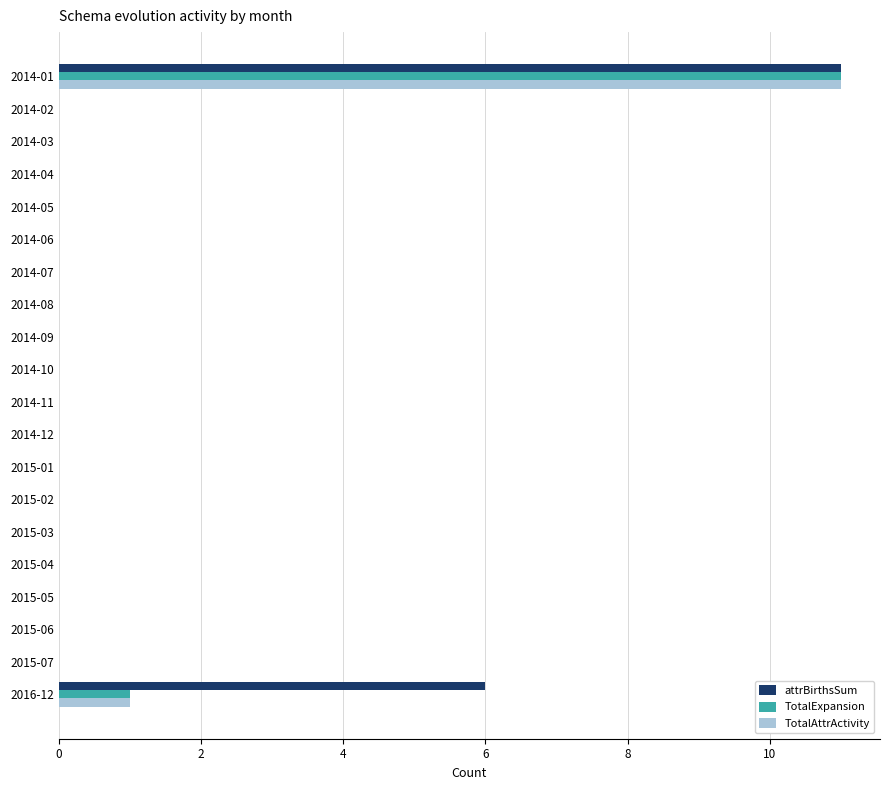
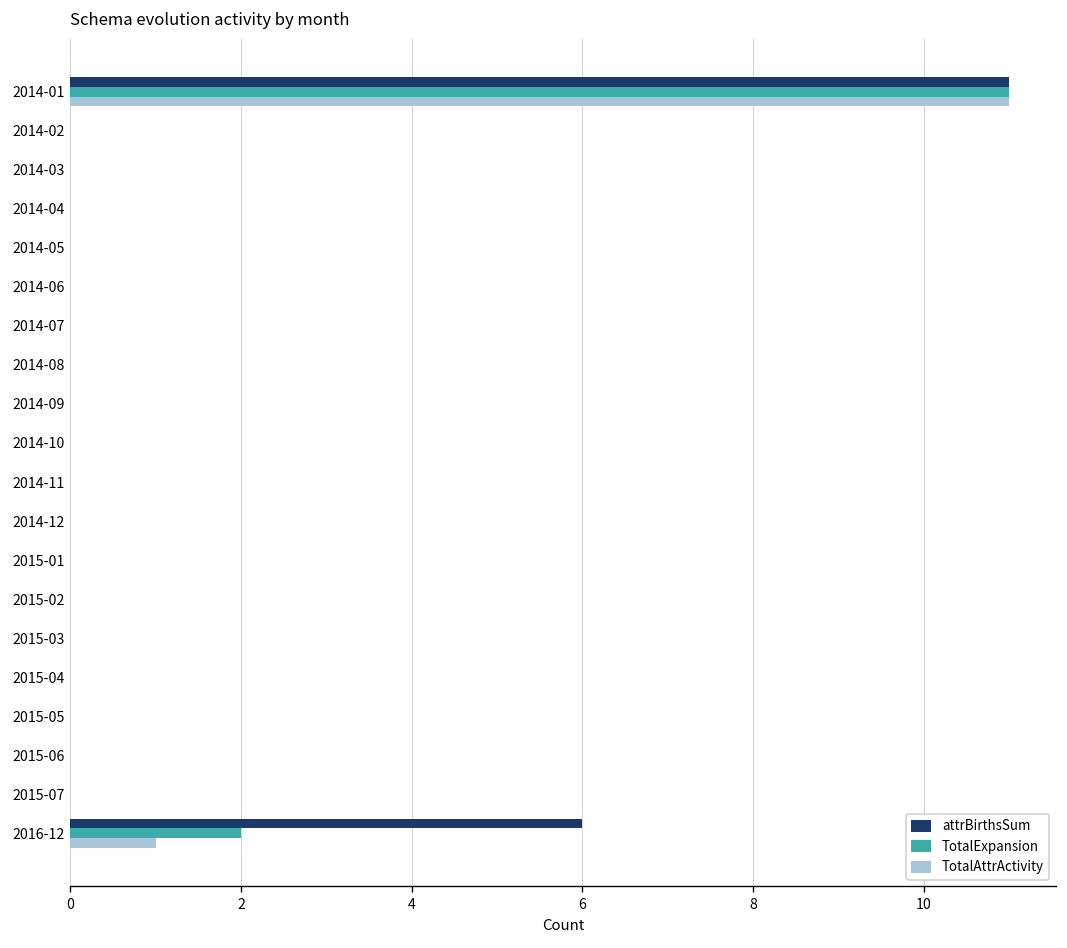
TotalExpansion, 2016-12: 1 -> 2
